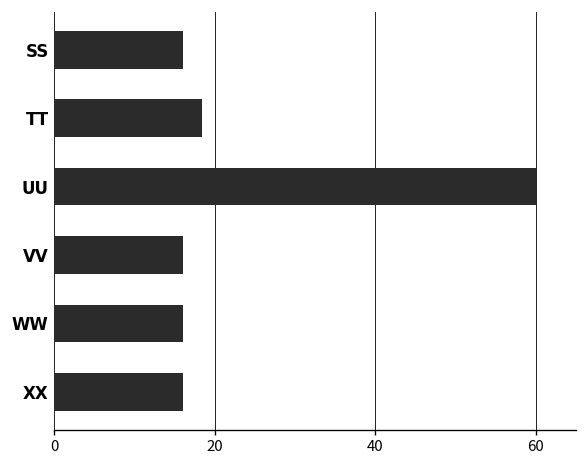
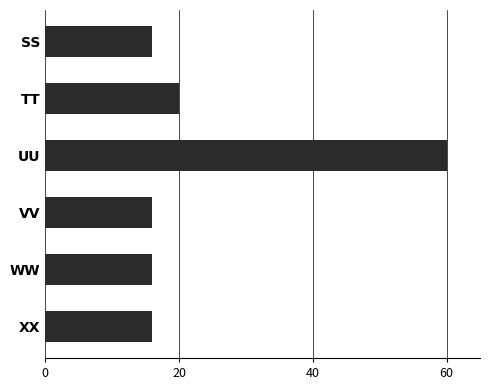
TT: 18 -> 20
